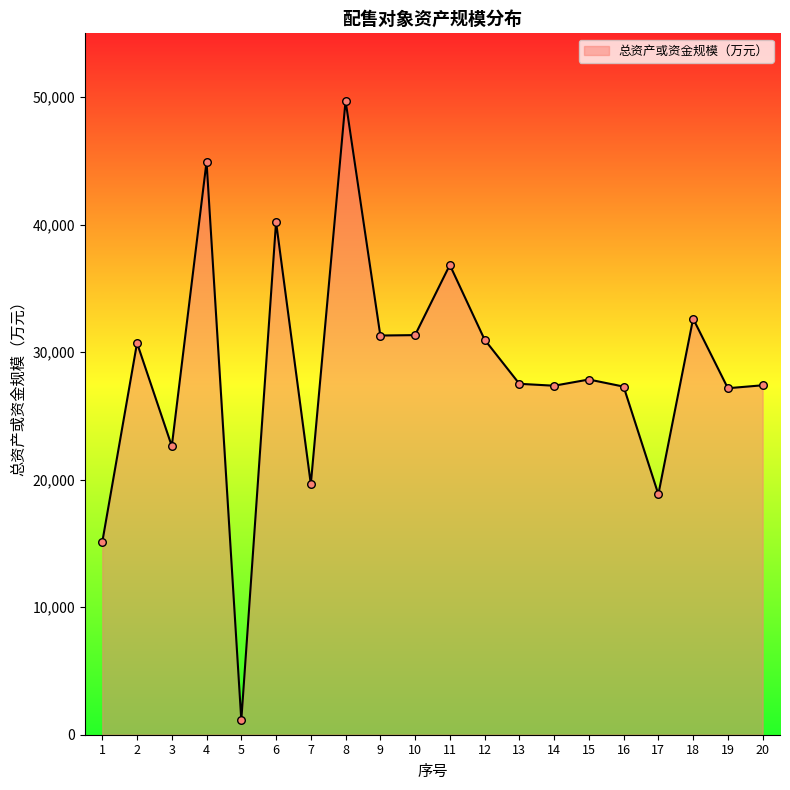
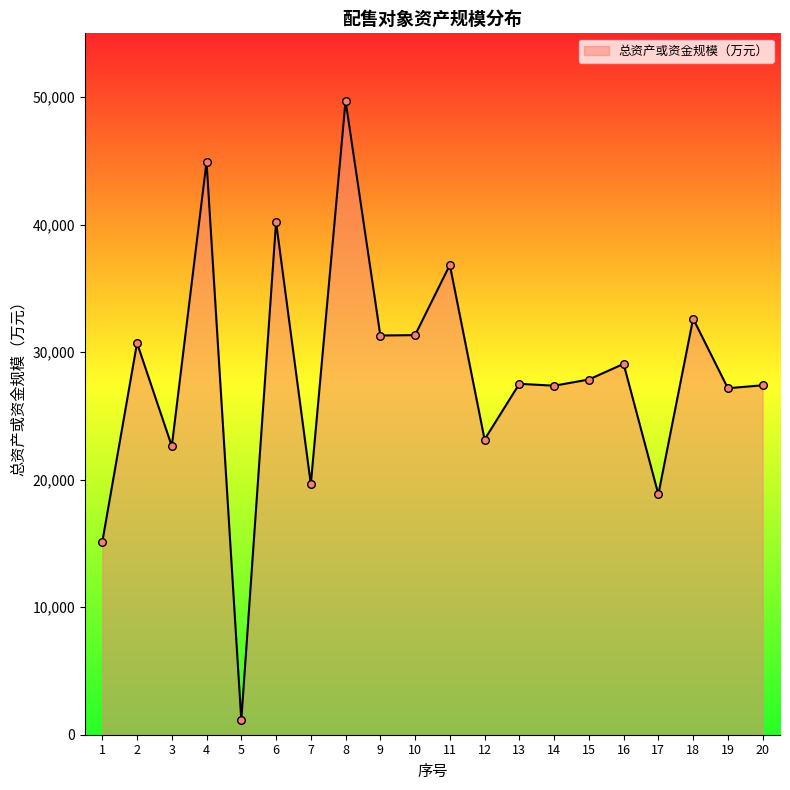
12: 31,000 -> 23,200
16: 27,300 -> 29,100
